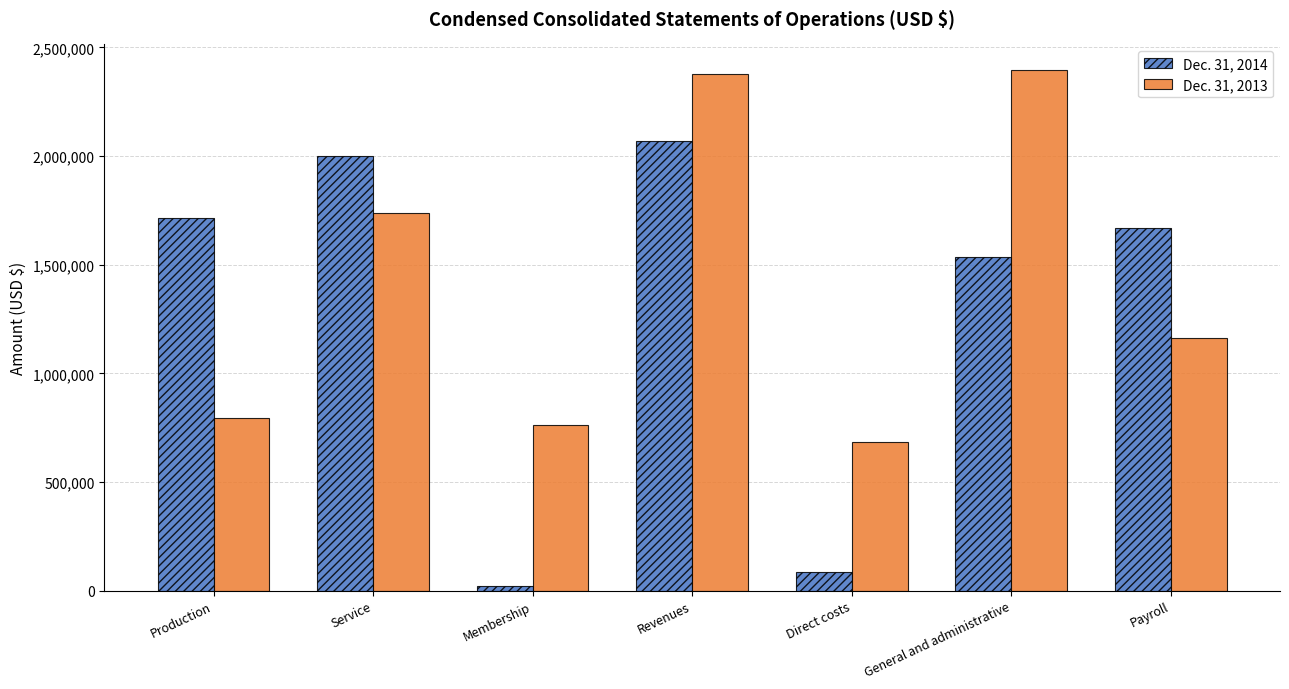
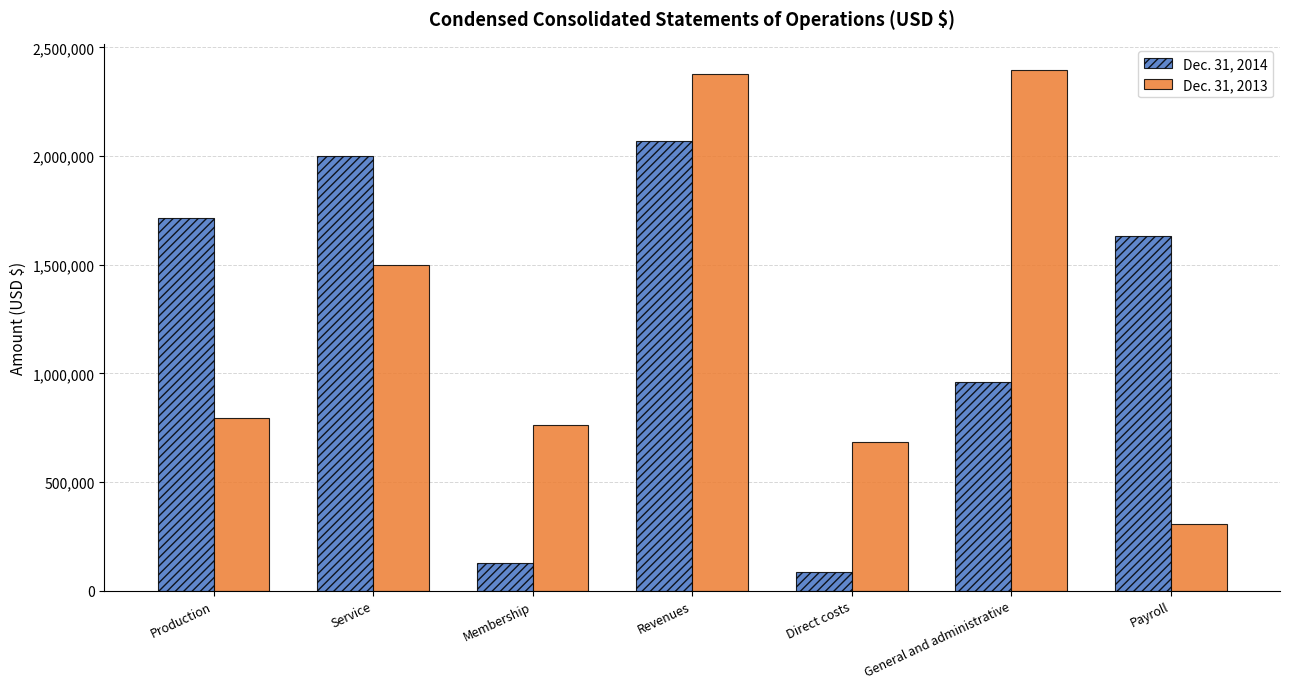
Dec. 31, 2013, Service: 1,740,000 -> 1,500,000
Dec. 31, 2014, Membership: 20,000 -> 130,000
Dec. 31, 2014, General and administrative: 1,530,000 -> 960,000
Dec. 31, 2014, Payroll: 1,670,000 -> 1,630,000
Dec. 31, 2013, Payroll: 1,160,000 -> 310,000
